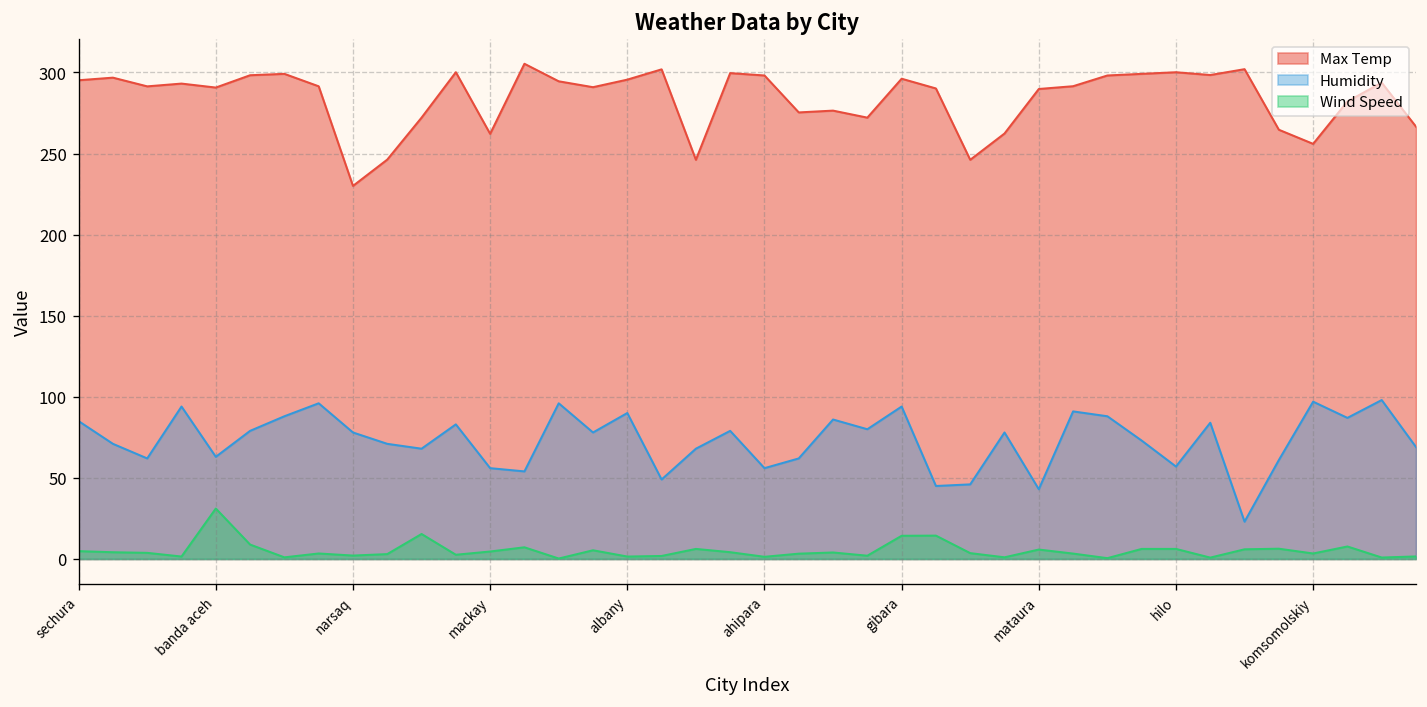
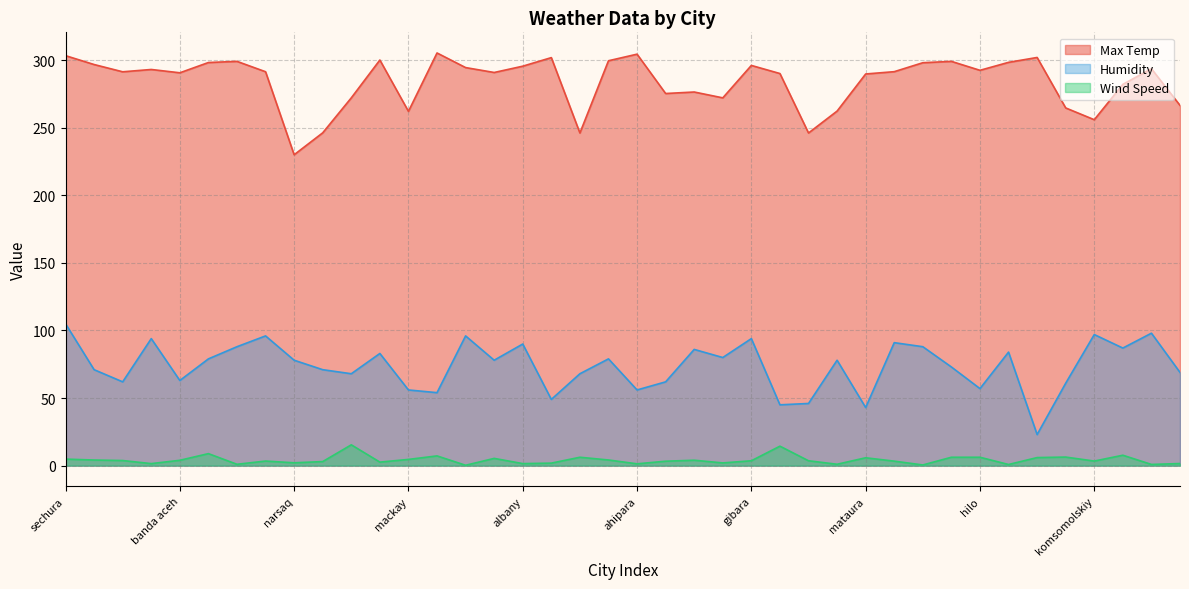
Max Temp, sechura: 295 -> 303
Humidity, sechura: 85 -> 105
Wind Speed, banda aceh: 31 -> 4
Max Temp, ahipara: 298 -> 304
Wind Speed, gibara: 14 -> 4
Max Temp, hilo: 300 -> 293
